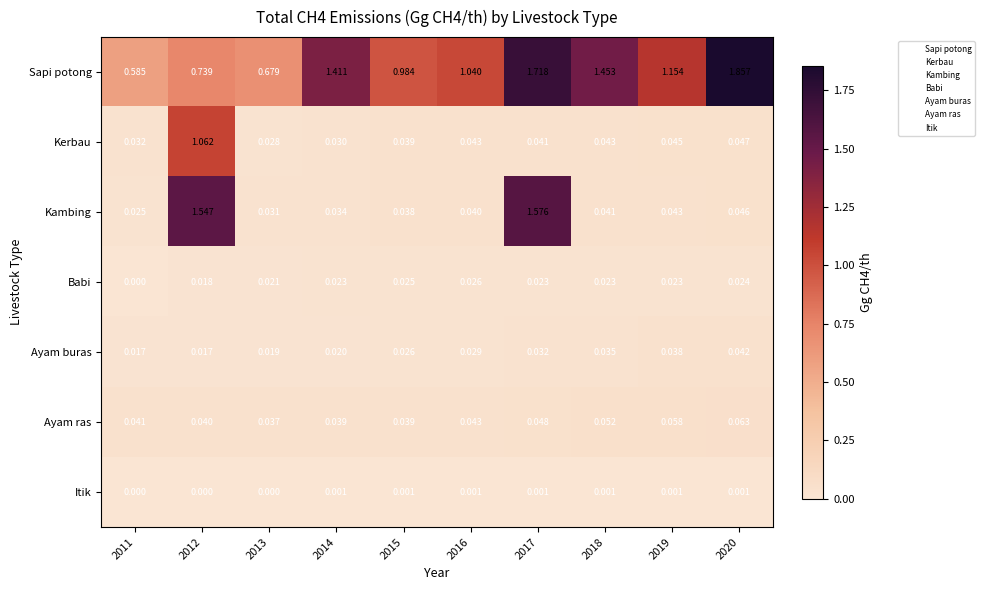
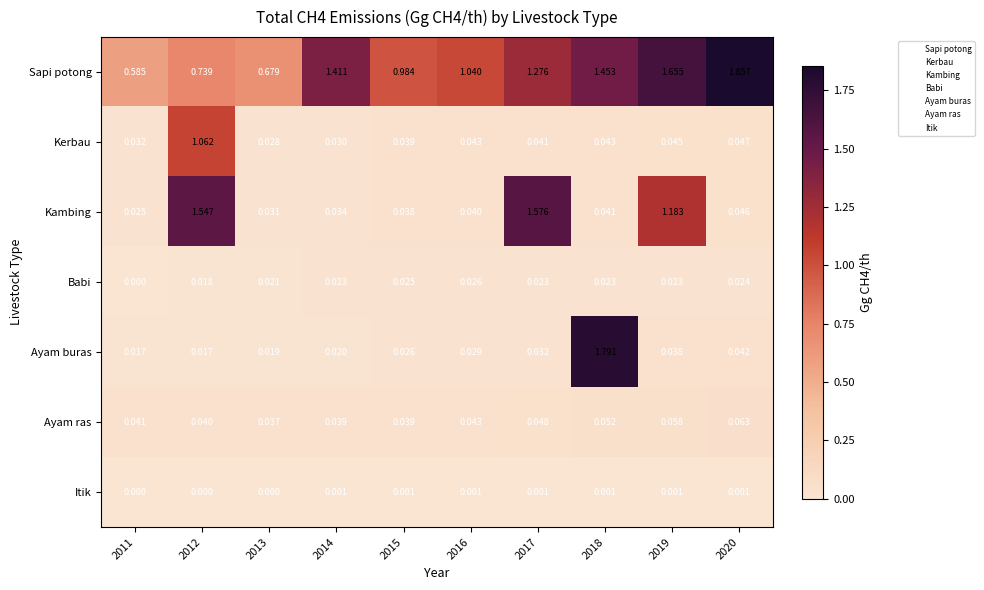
Sapi potong, 2017: 1.718 -> 1.276
Sapi potong, 2019: 1.154 -> 1.655
Kambing, 2019: 0.043 -> 1.183
Ayam buras, 2018: 0.035 -> 1.791
